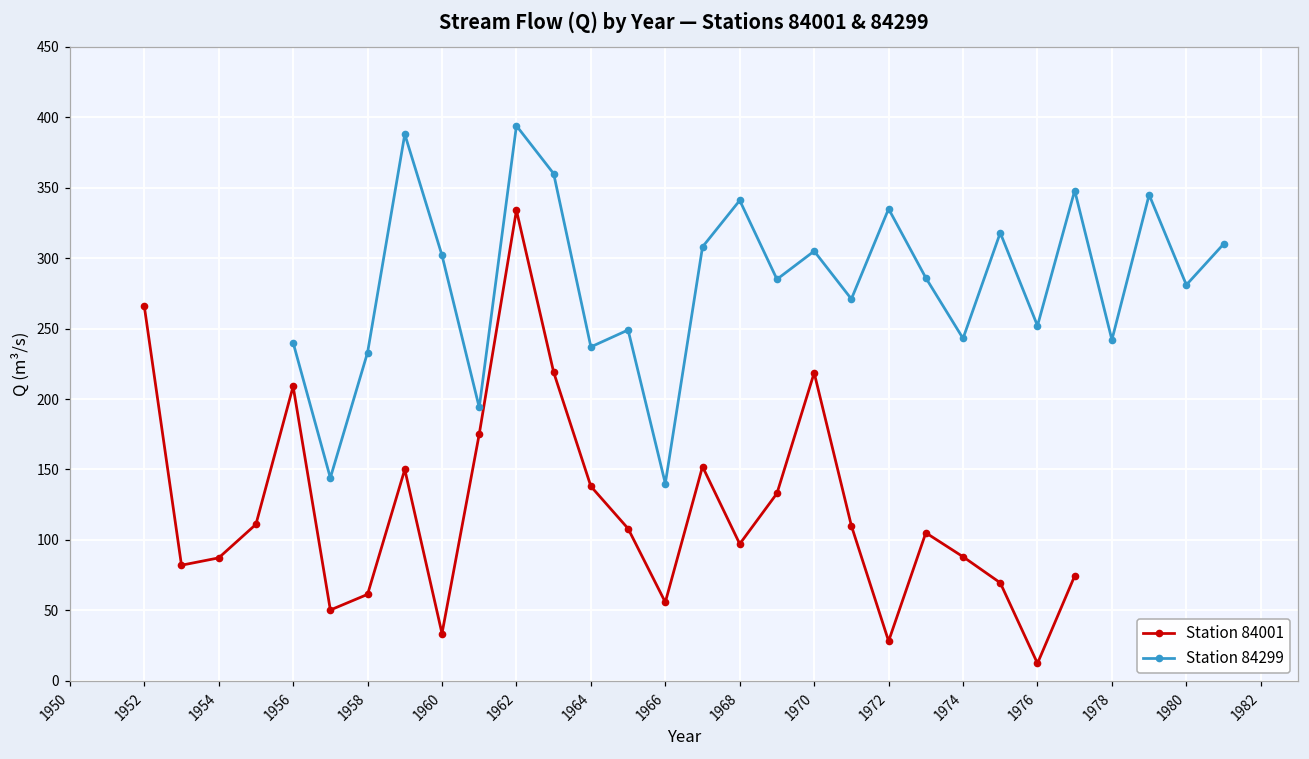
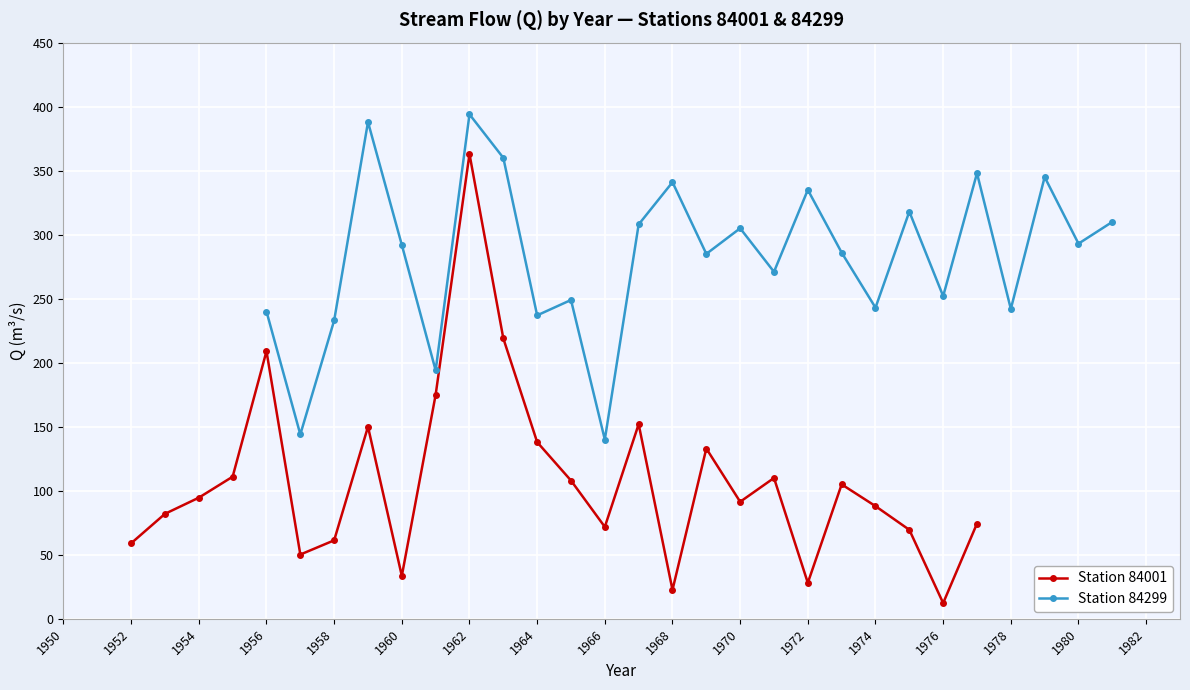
Station 84001, 1952: 266 -> 59
Station 84001, 1954: 87 -> 95
Station 84299, 1960: 302 -> 292
Station 84001, 1962: 334 -> 363
Station 84001, 1966: 56 -> 72
Station 84001, 1968: 97 -> 23
Station 84001, 1970: 219 -> 91
Station 84299, 1980: 281 -> 293
